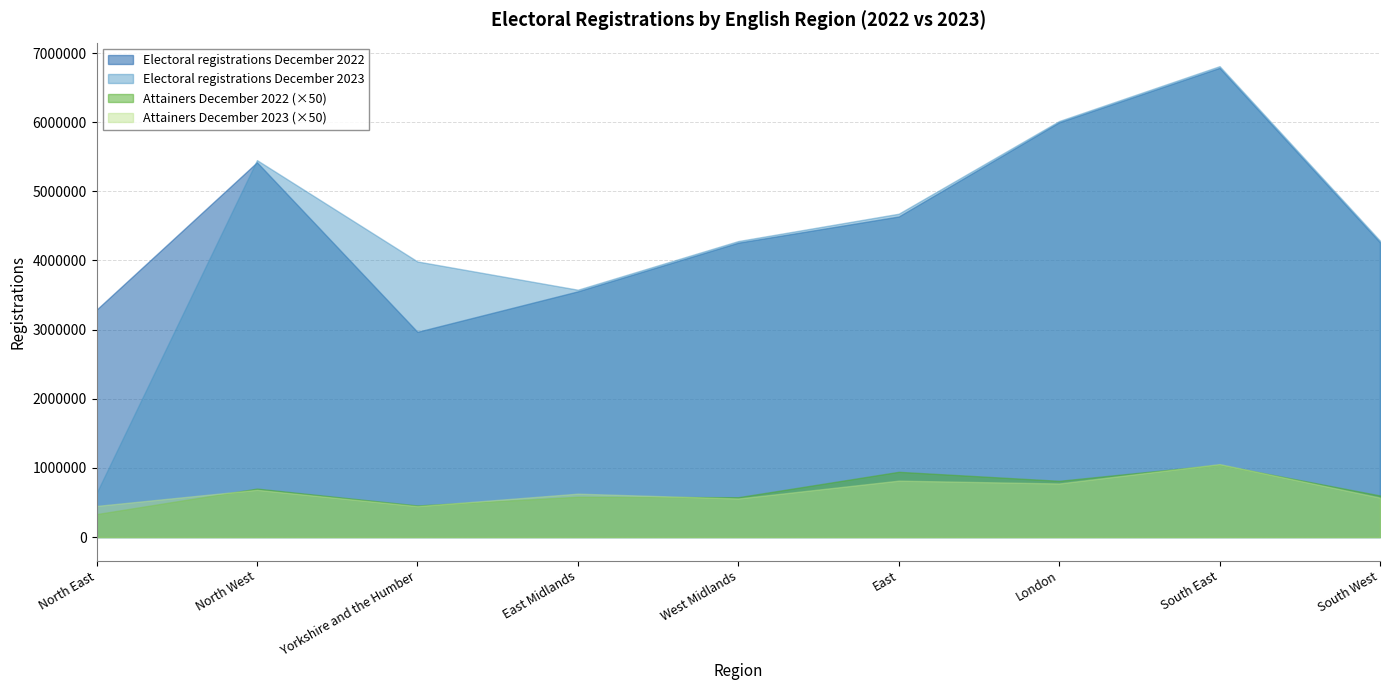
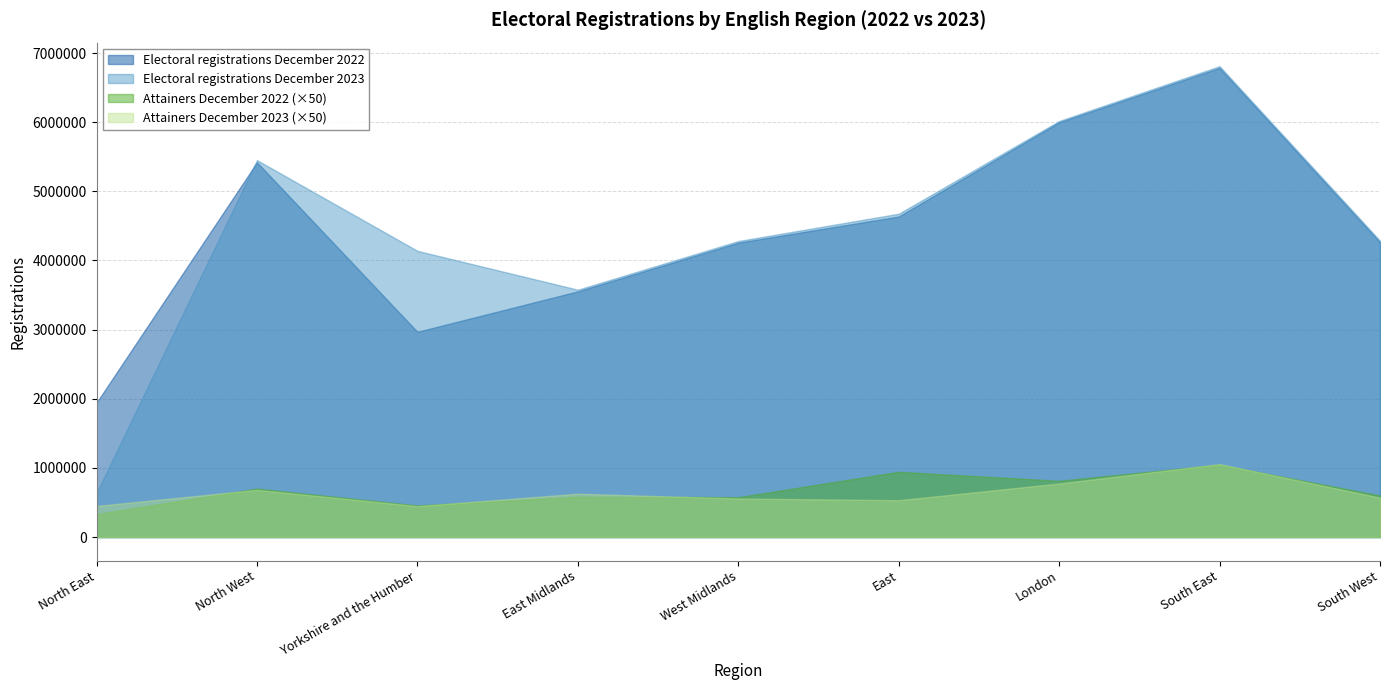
Electoral registrations December 2022, North East: 3300000 -> 1900000
Electoral registrations December 2023, Yorkshire and the Humber: 4000000 -> 4100000
Attainers December 2023 (×50), East: 800000 -> 500000
